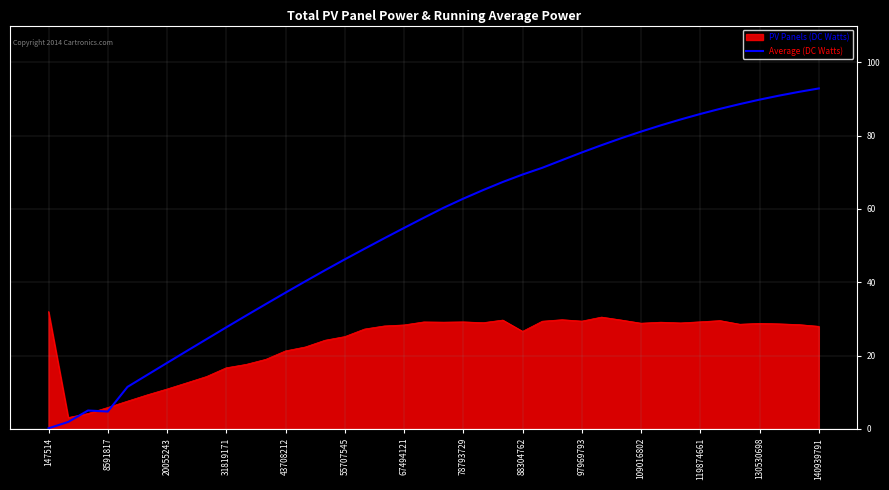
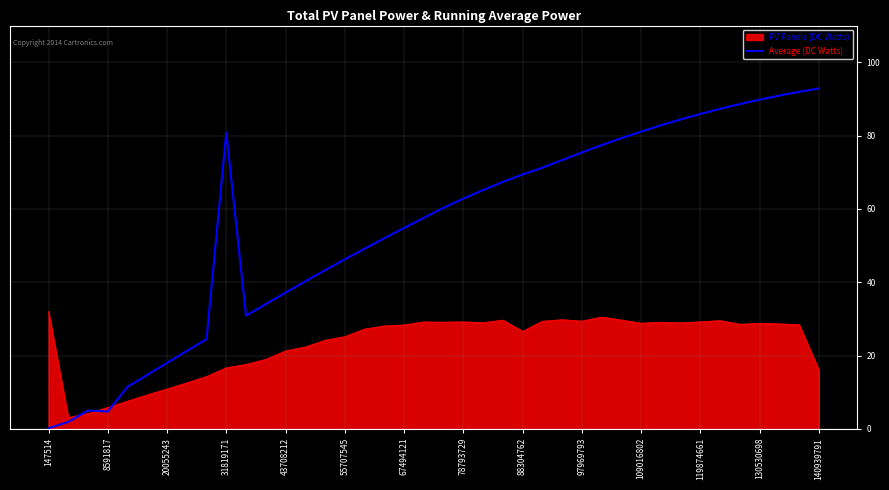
Average (DC Watts), 31819171: 28 -> 81
PV Panels (DC Watts), 140939791: 28 -> 16
